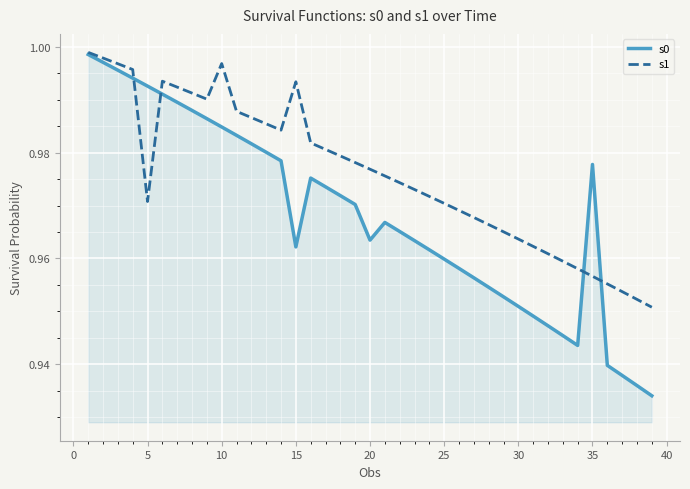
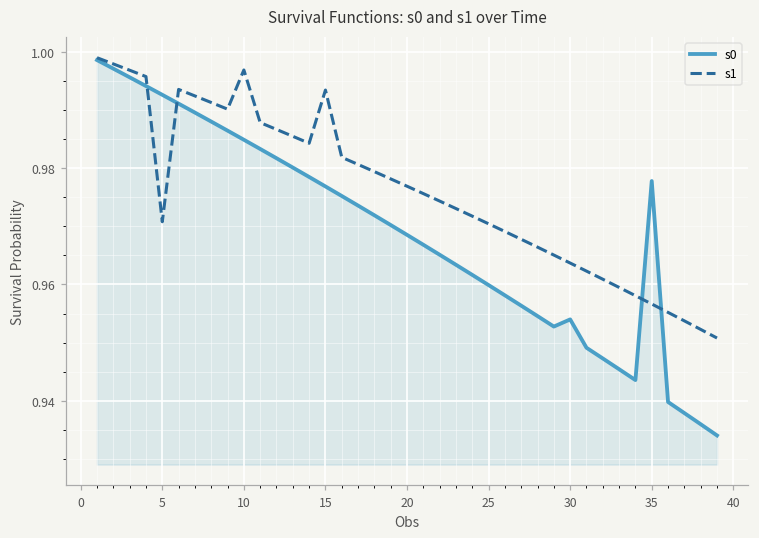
s0, 15: 0.962 -> 0.977
s0, 20: 0.963 -> 0.969
s0, 30: 0.951 -> 0.954
